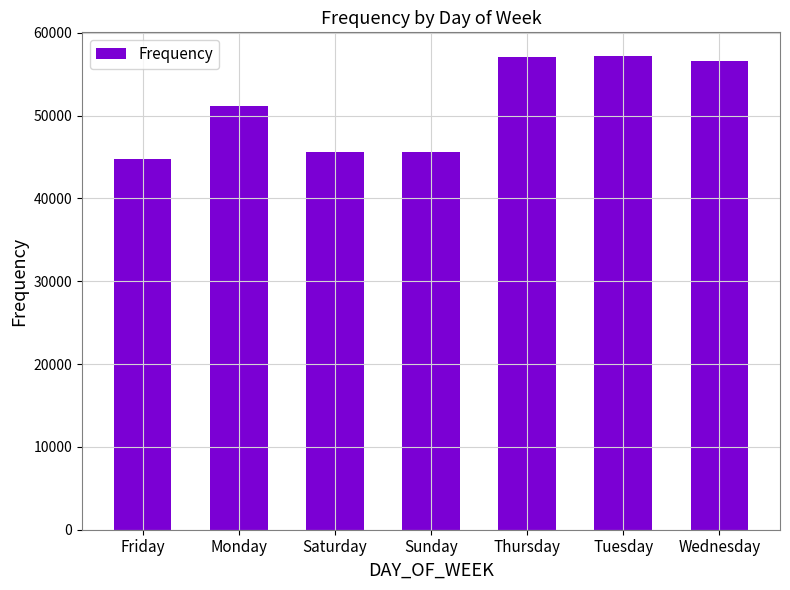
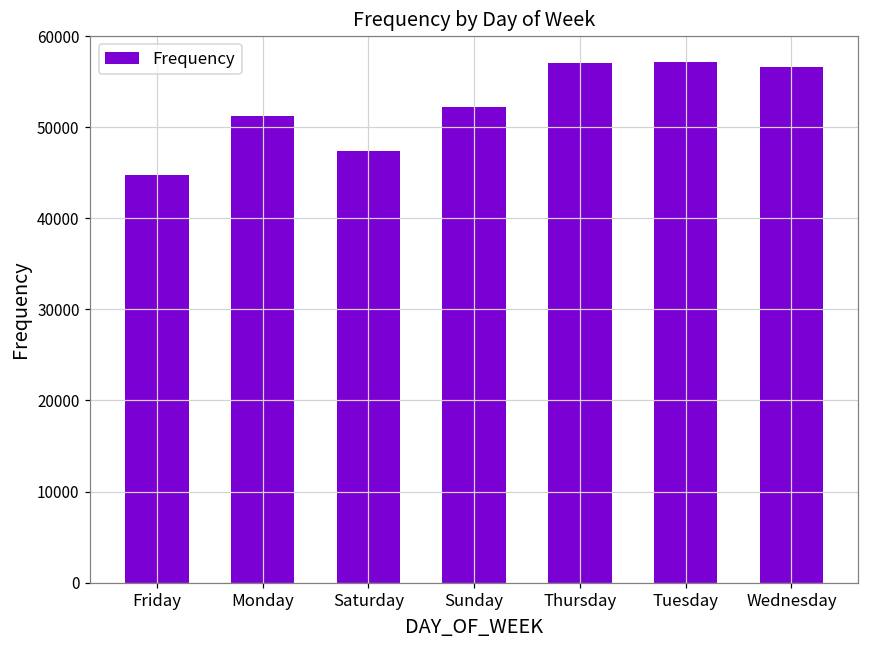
Saturday: 46000 -> 47000
Sunday: 46000 -> 52000
